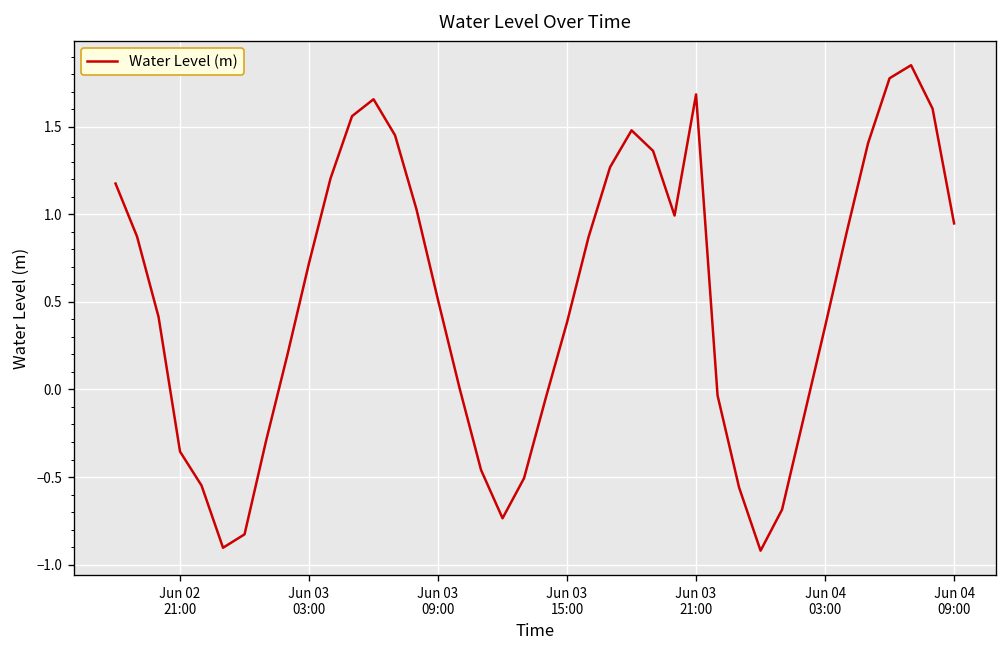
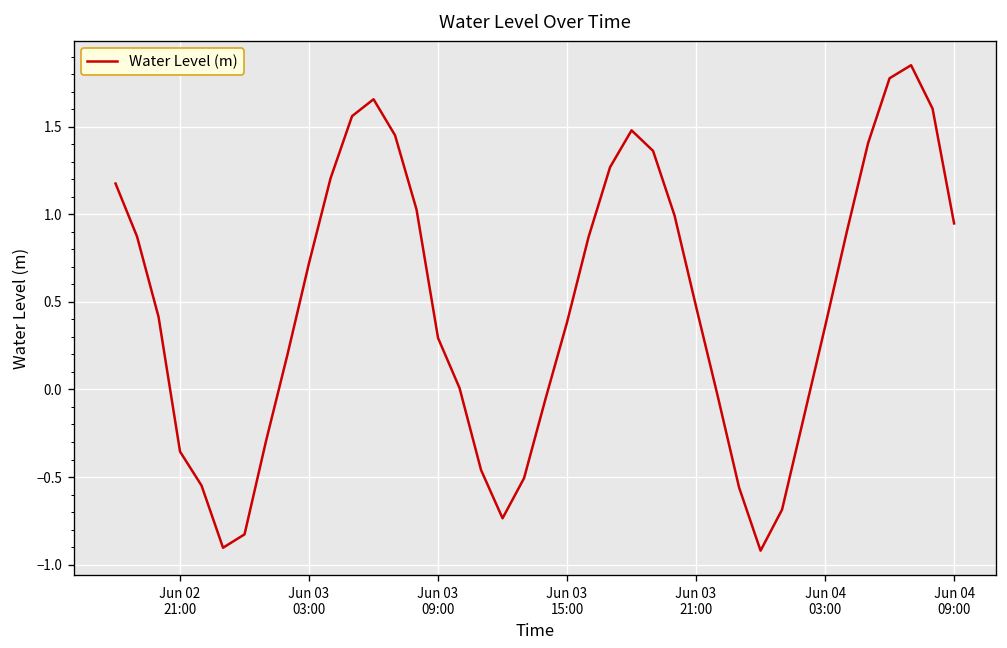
Jun 03 09:00: 0.51 -> 0.29
Jun 03 21:00: 1.68 -> 0.47
